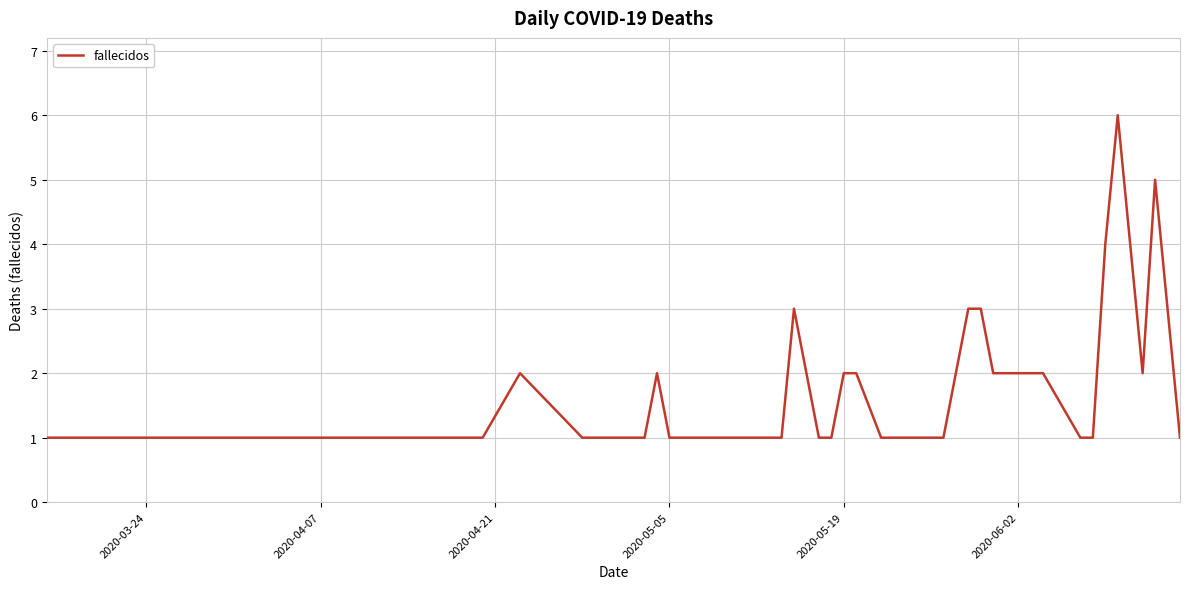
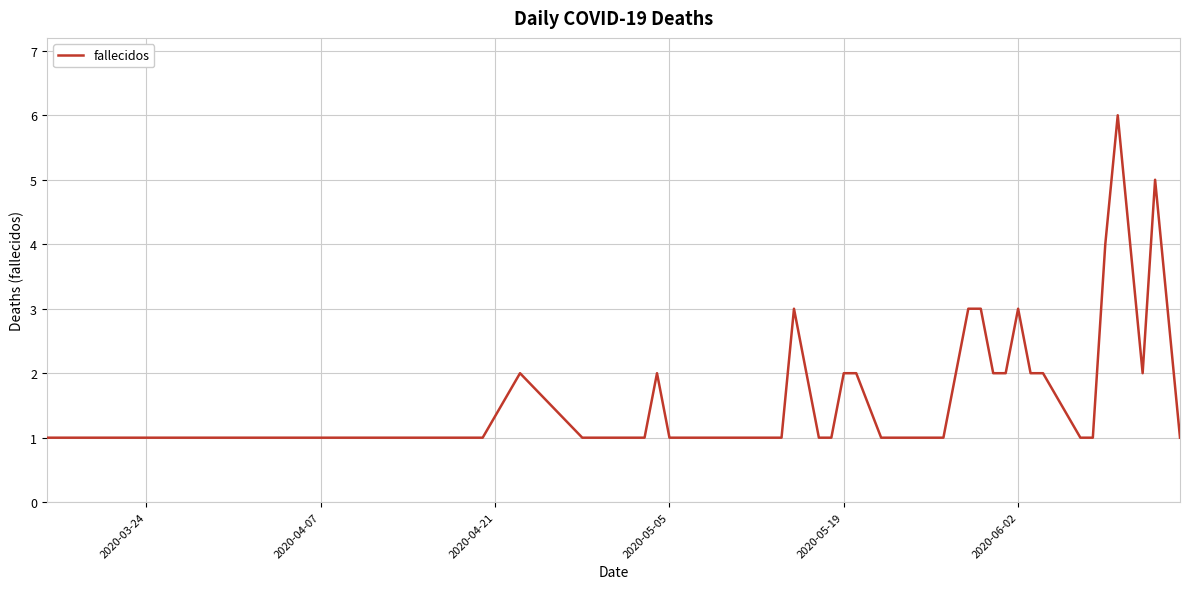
2020-06-02: 2 -> 3
